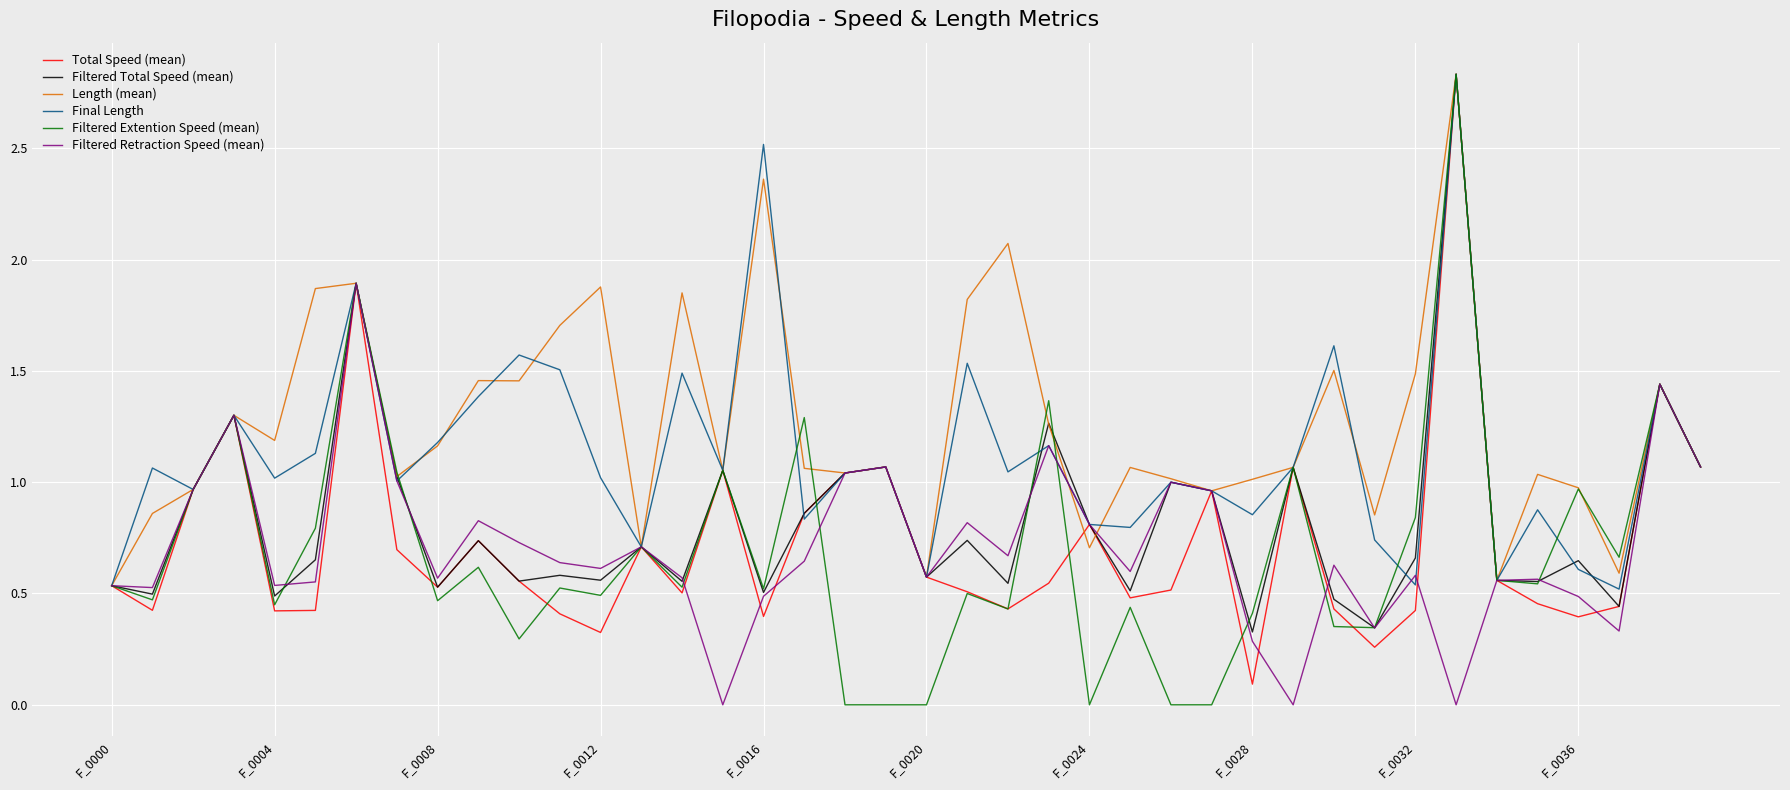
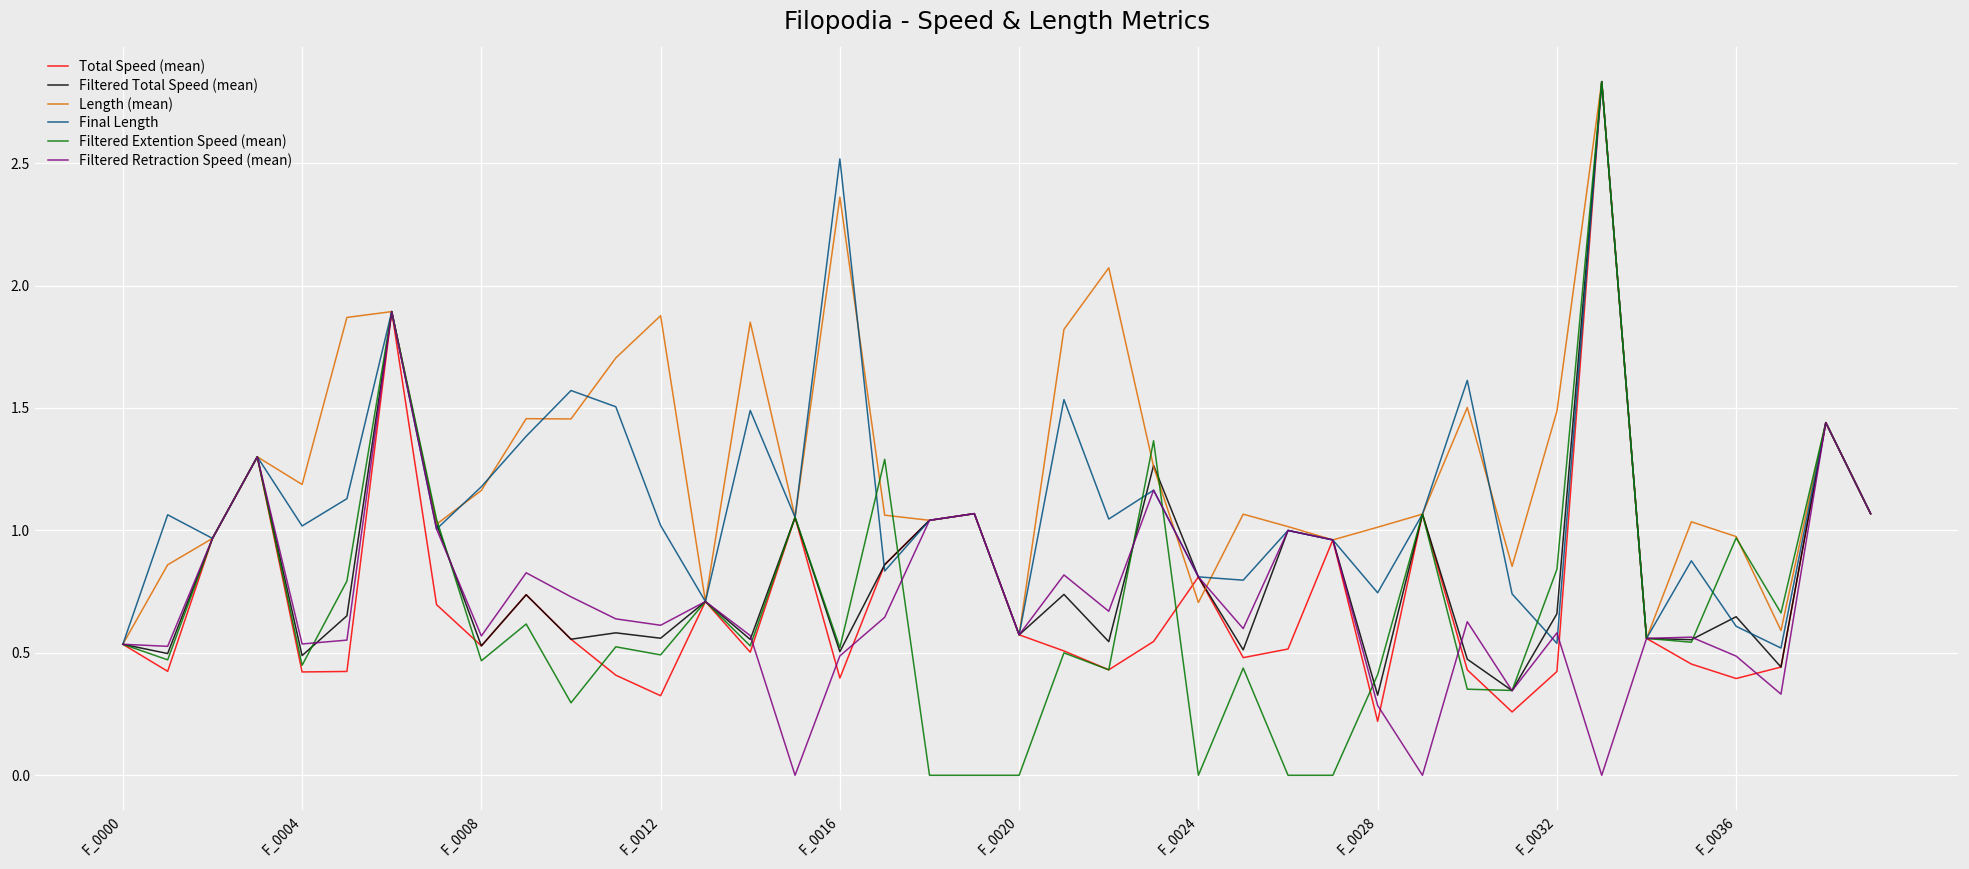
Total Speed (mean), F_0028: 0.09 -> 0.22
Final Length, F_0028: 0.85 -> 0.75
